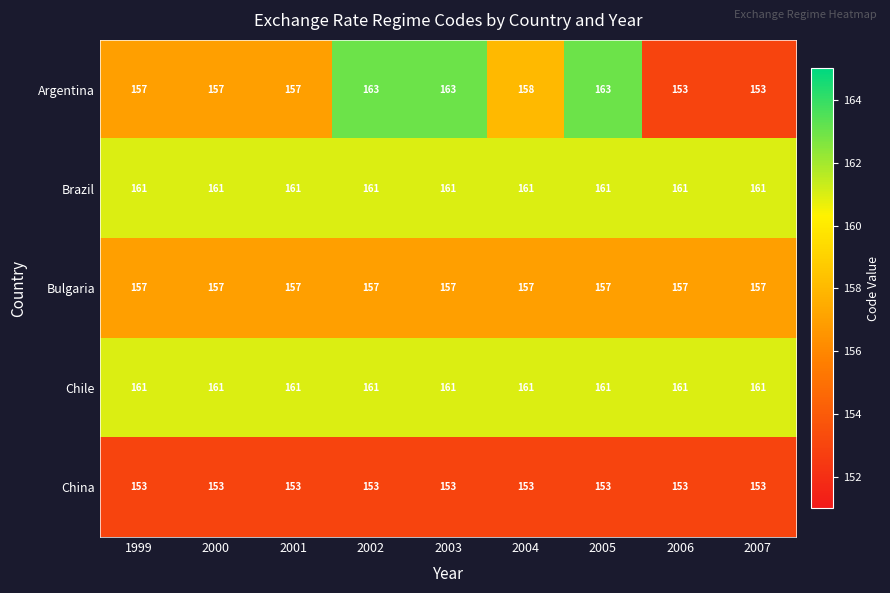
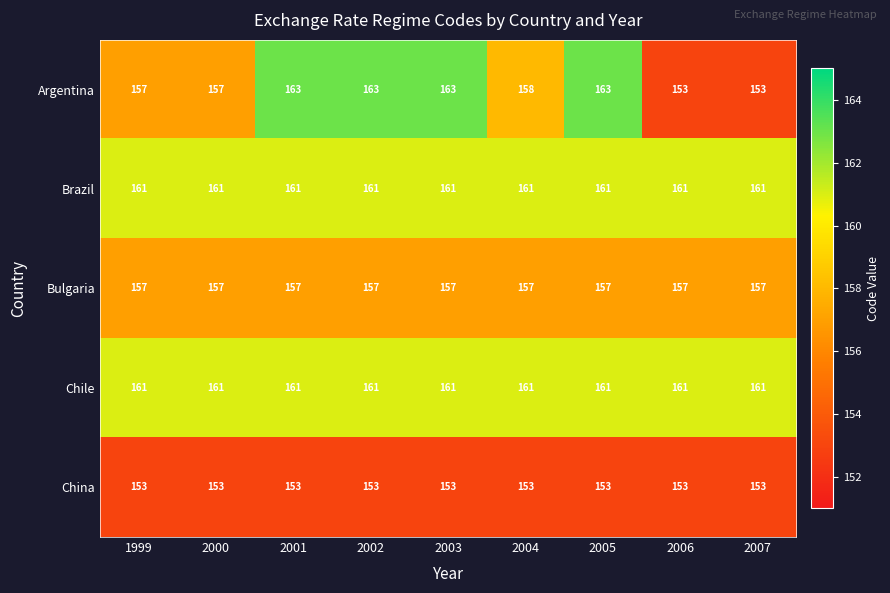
Argentina, 2001: 157 -> 163
